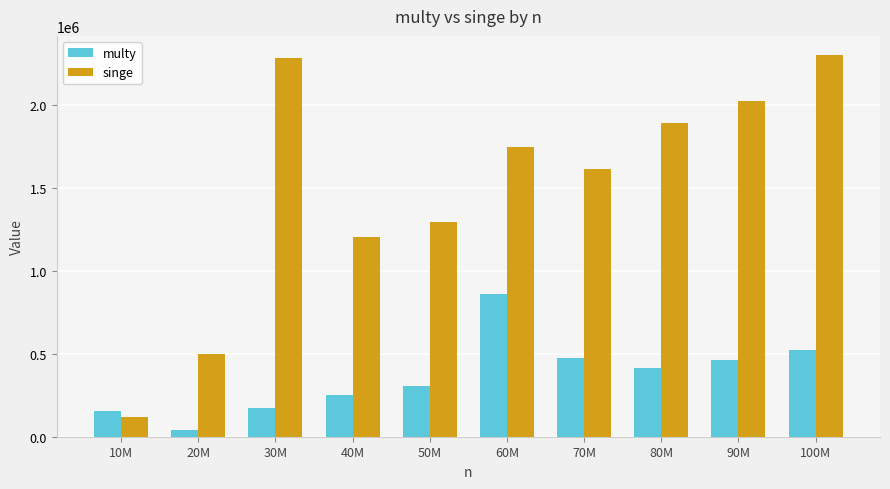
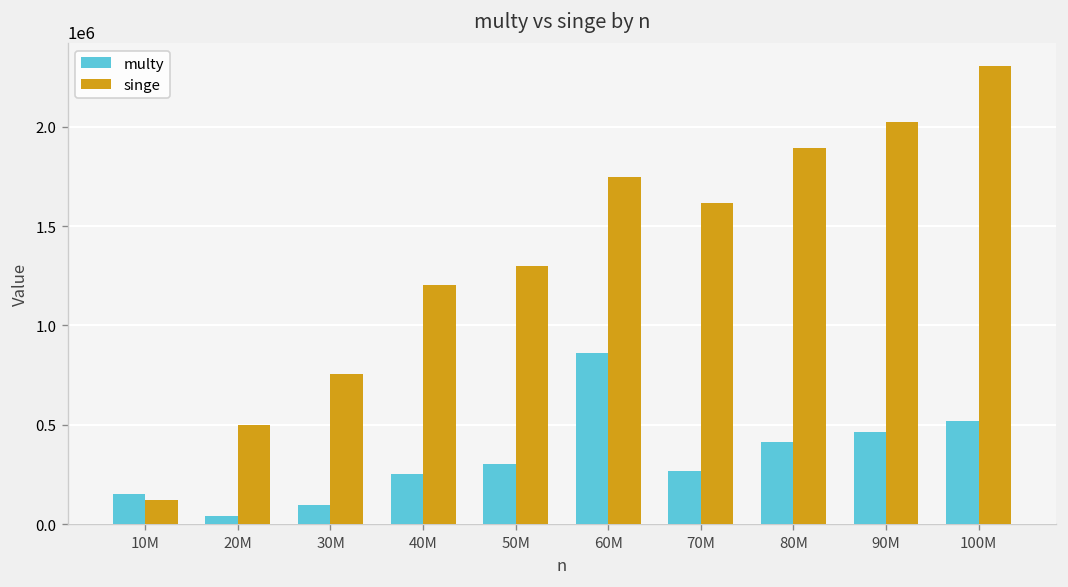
multy, 30M: 180000 -> 100000
singe, 30M: 2290000 -> 750000
multy, 70M: 470000 -> 270000
